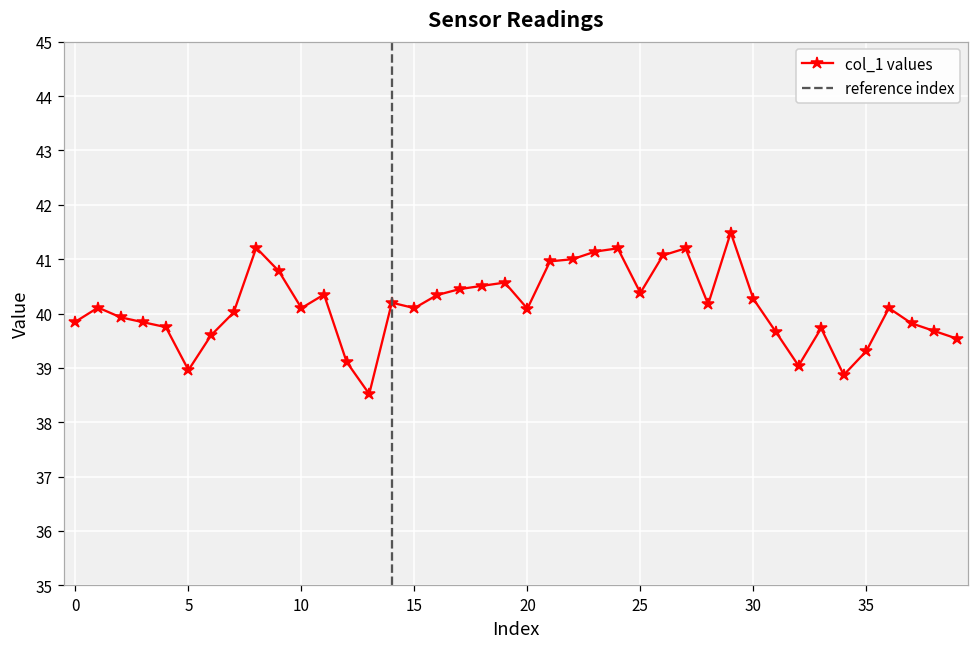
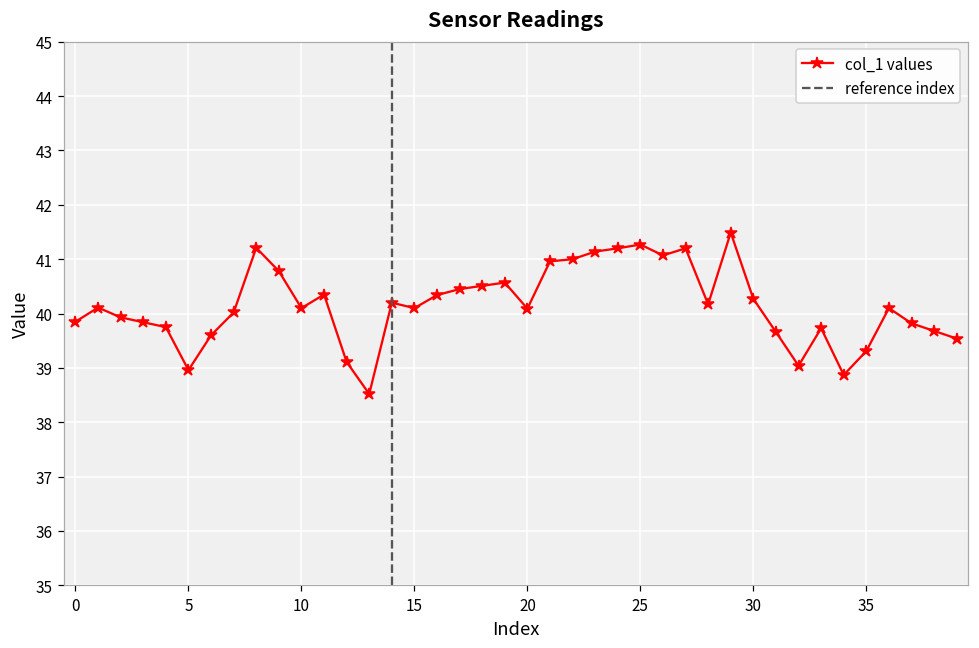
25: 40.4 -> 41.3
